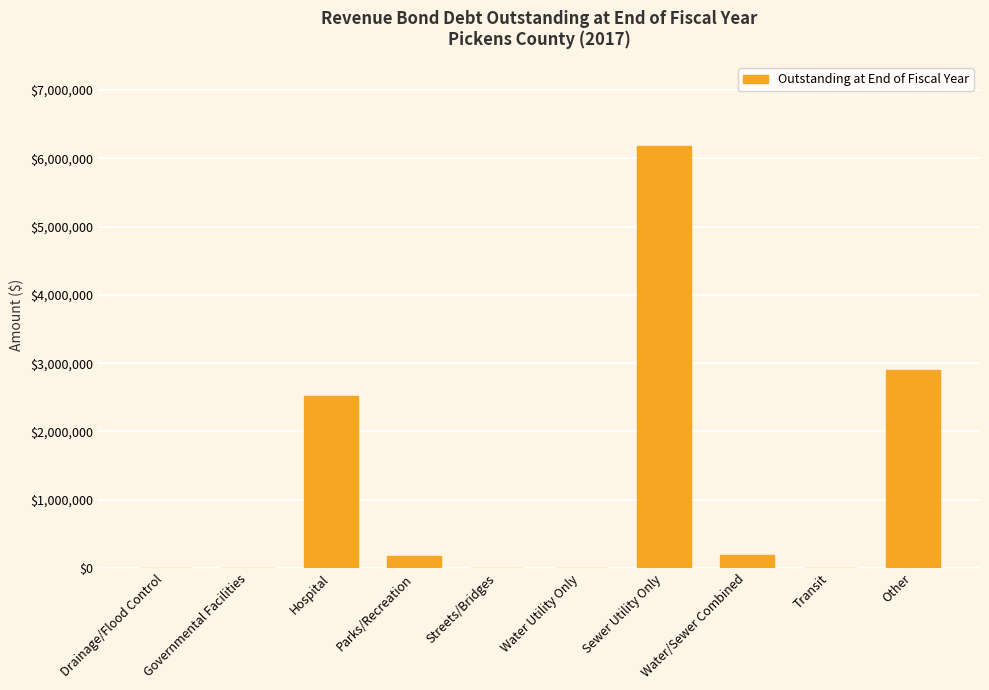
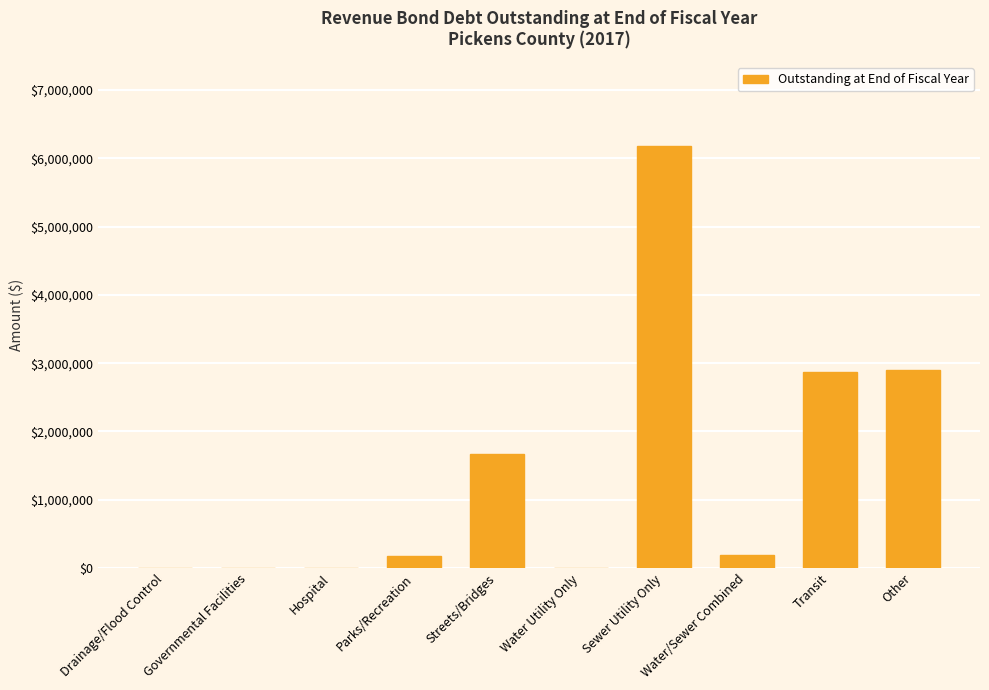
Hospital: $2,500,000 -> $0
Streets/Bridges: $0 -> $1,700,000
Transit: $0 -> $2,900,000
